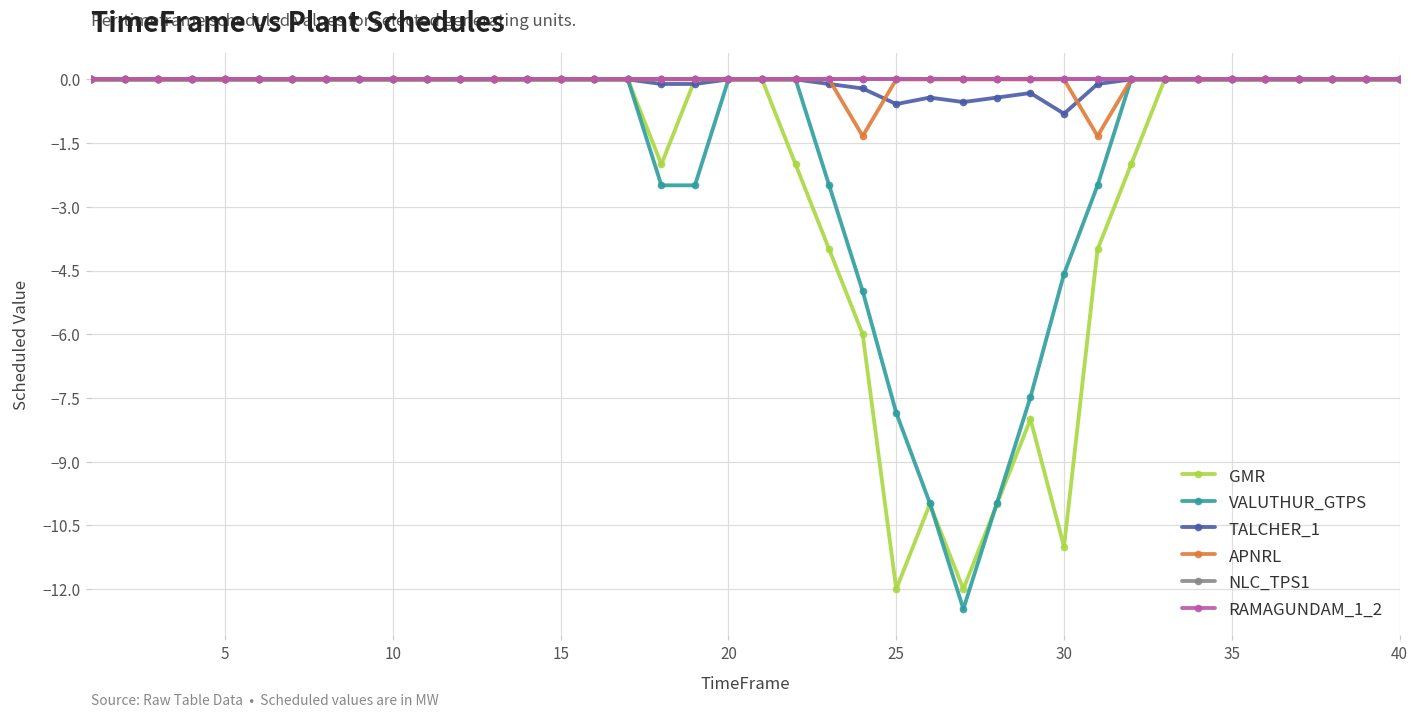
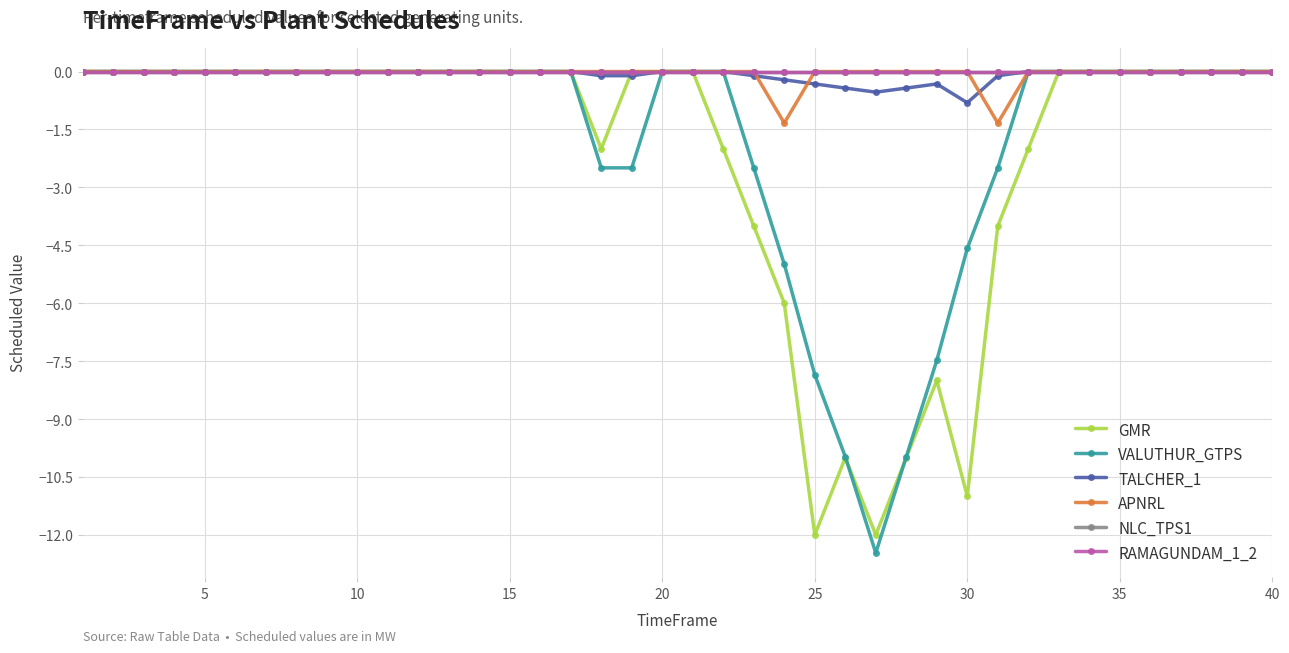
TALCHER_1, 25: -0.6 -> -0.3
